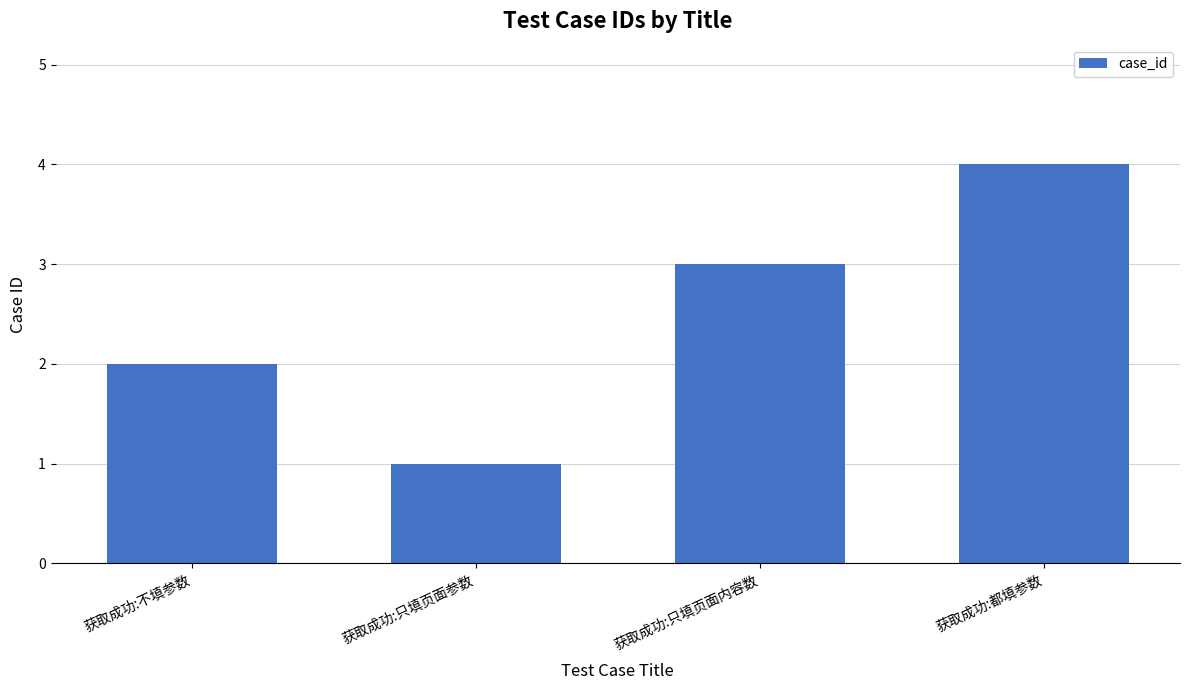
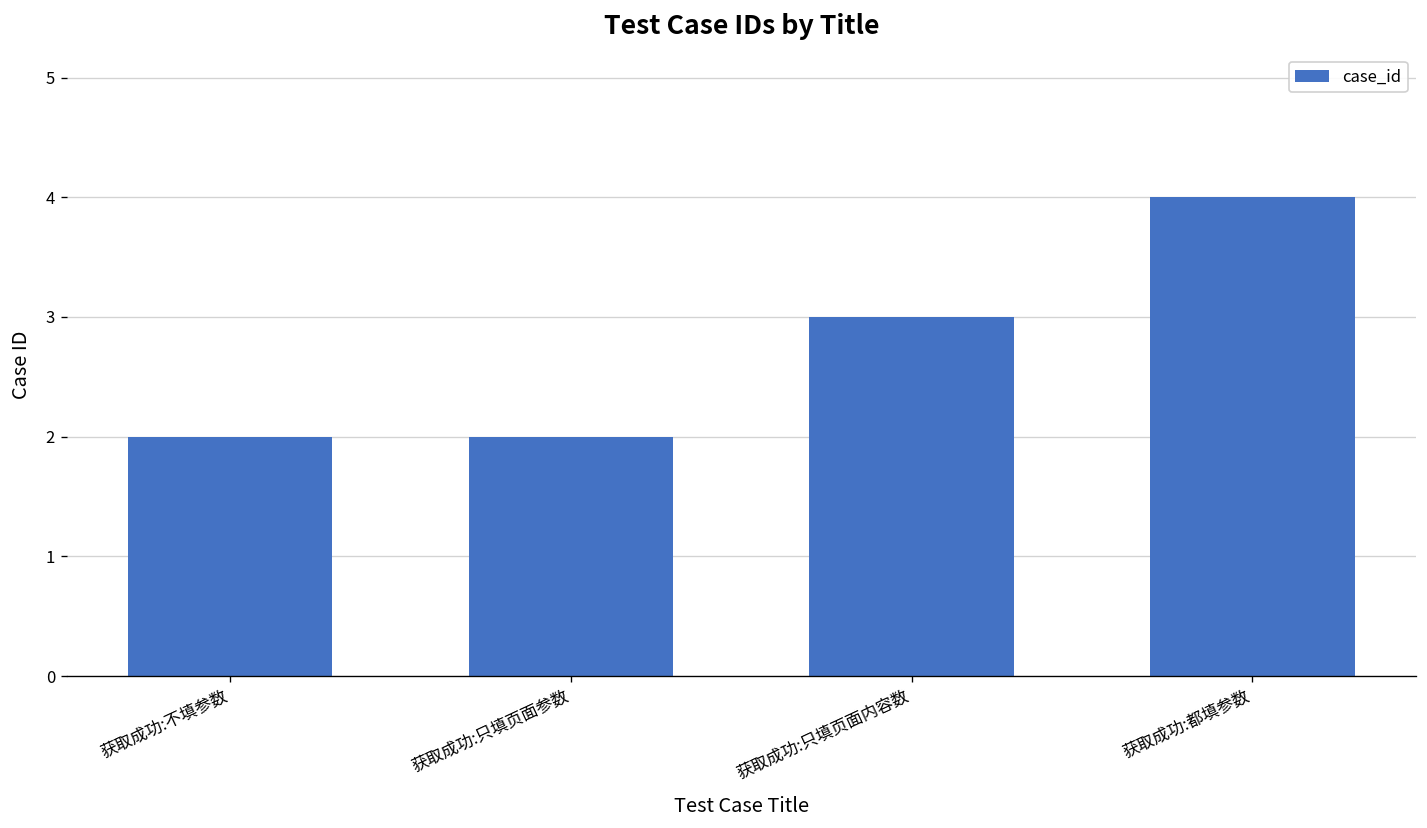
获取成功:只填页面参数: 1 -> 2
